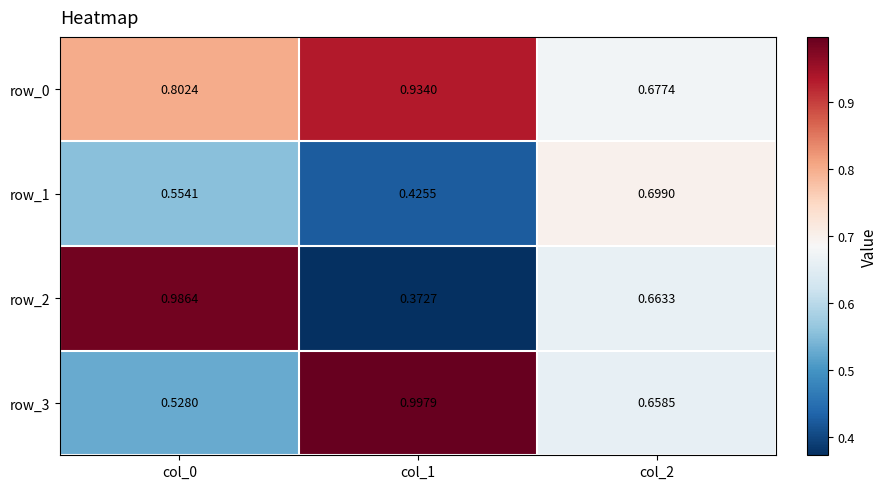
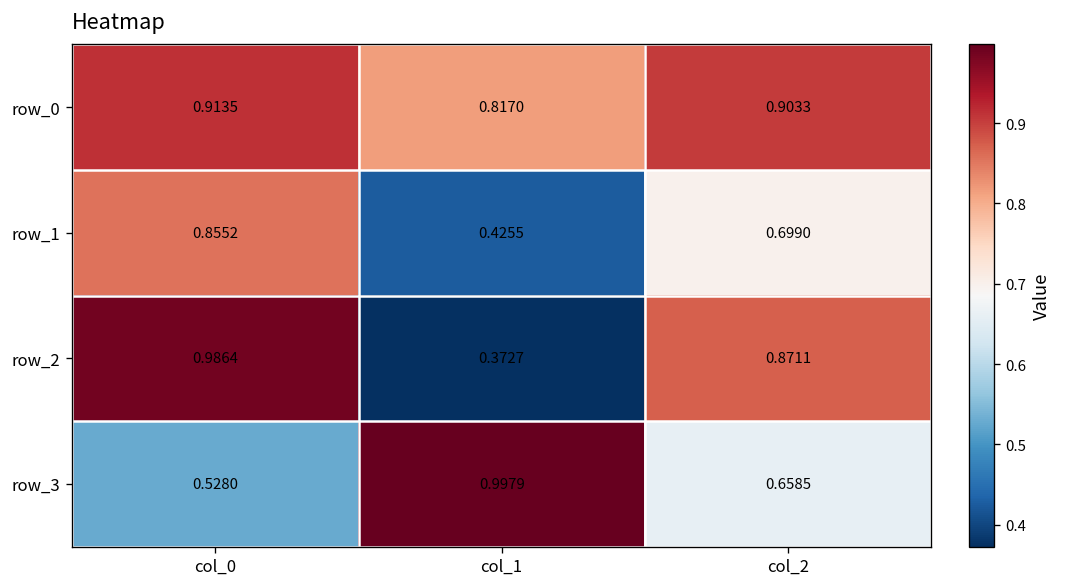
row_0, col_0: 0.8024 -> 0.9135
row_0, col_1: 0.9340 -> 0.8170
row_0, col_2: 0.6774 -> 0.9033
row_1, col_0: 0.5541 -> 0.8552
row_2, col_2: 0.6633 -> 0.8711
